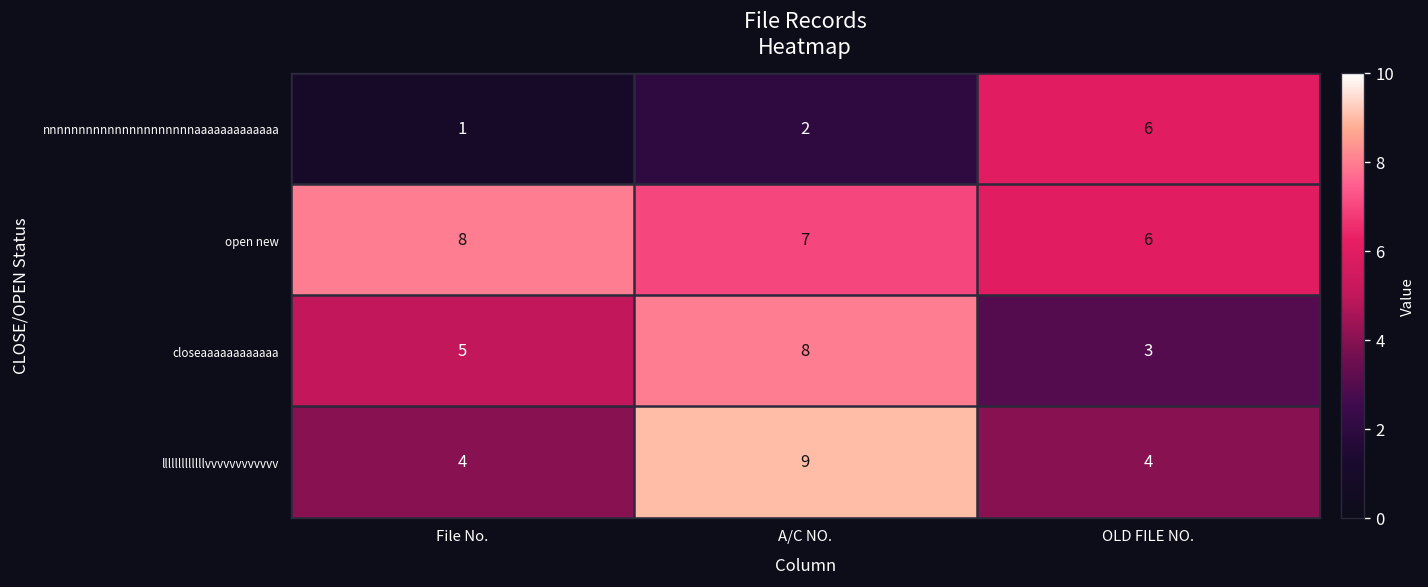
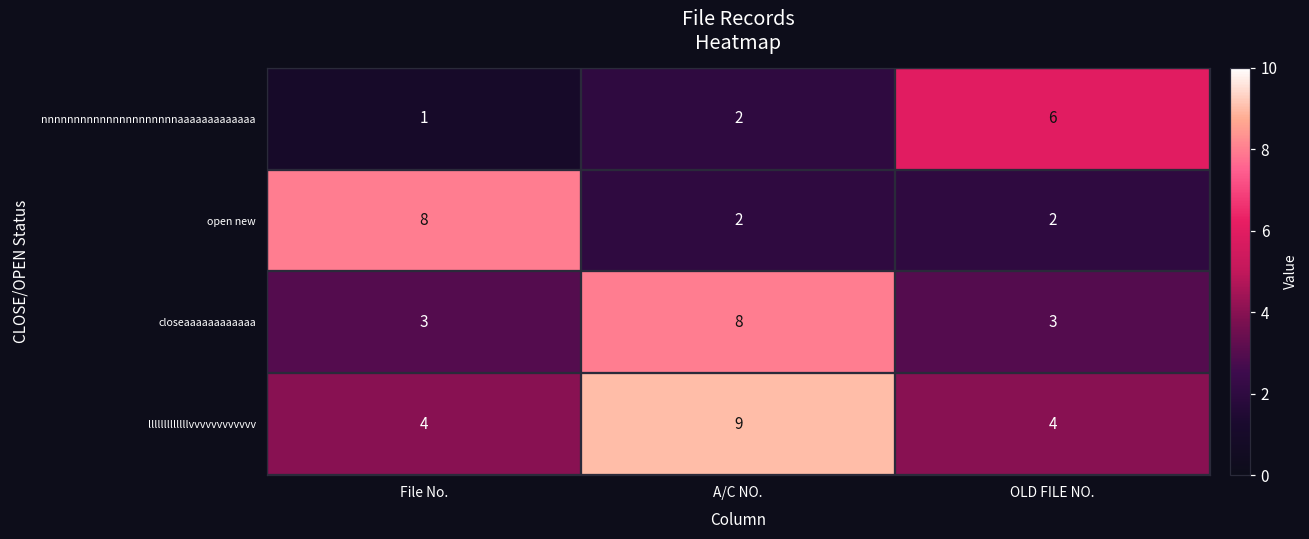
open new, A/C NO.: 7 -> 2
open new, OLD FILE NO.: 6 -> 2
closeaaaaaaaaaaaa, File No.: 5 -> 3
